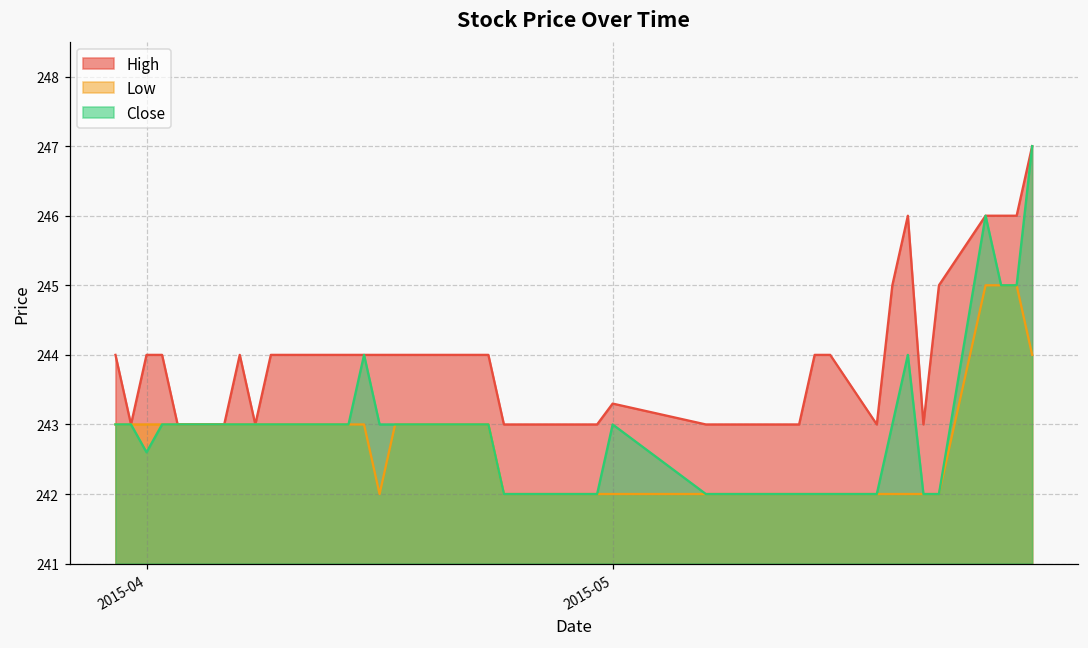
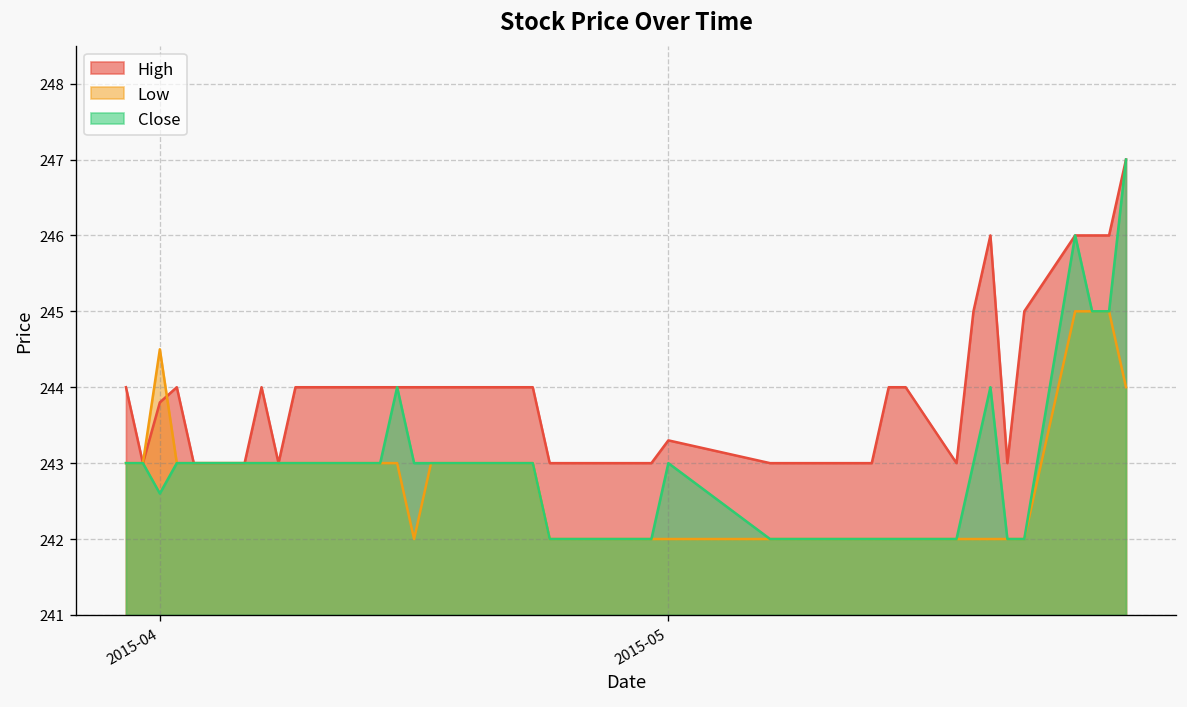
High, 2015-04: 244.0 -> 243.8
Low, 2015-04: 243.0 -> 244.5
